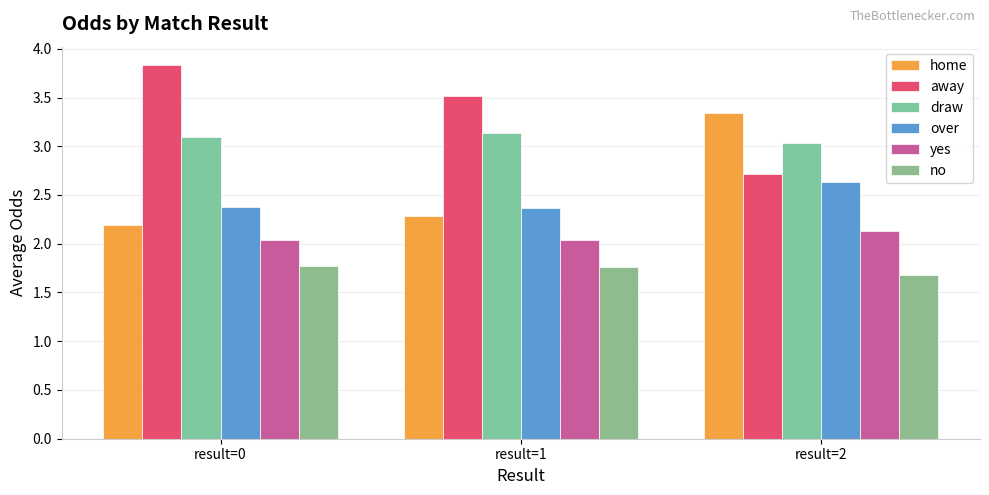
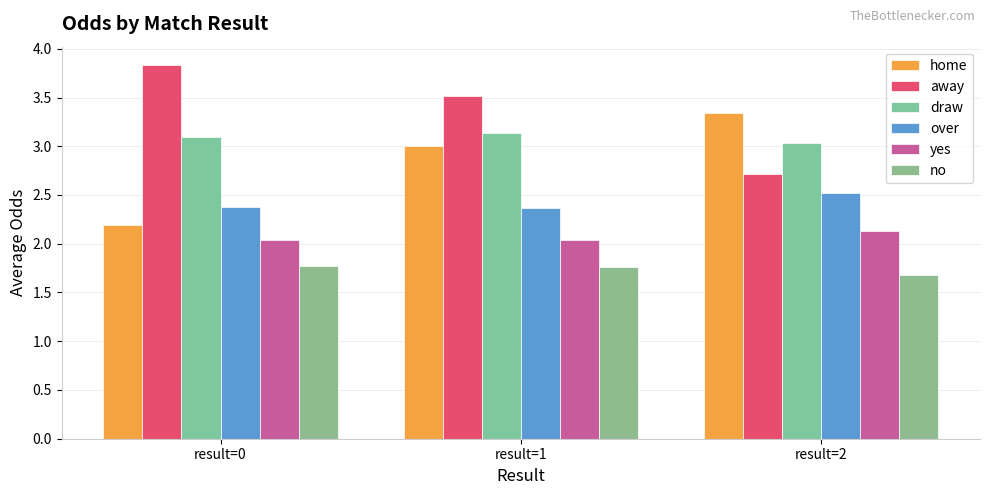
home, result=1: 2.3 -> 3.0
over, result=2: 2.6 -> 2.5
